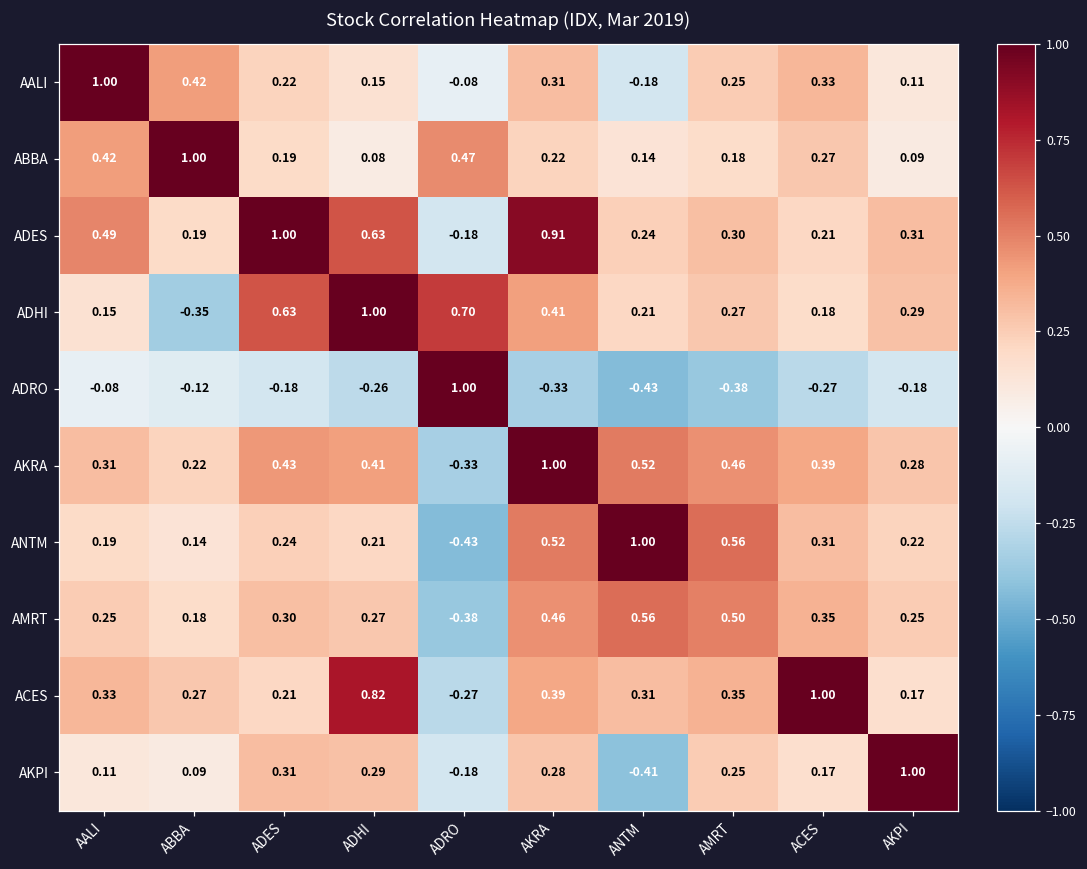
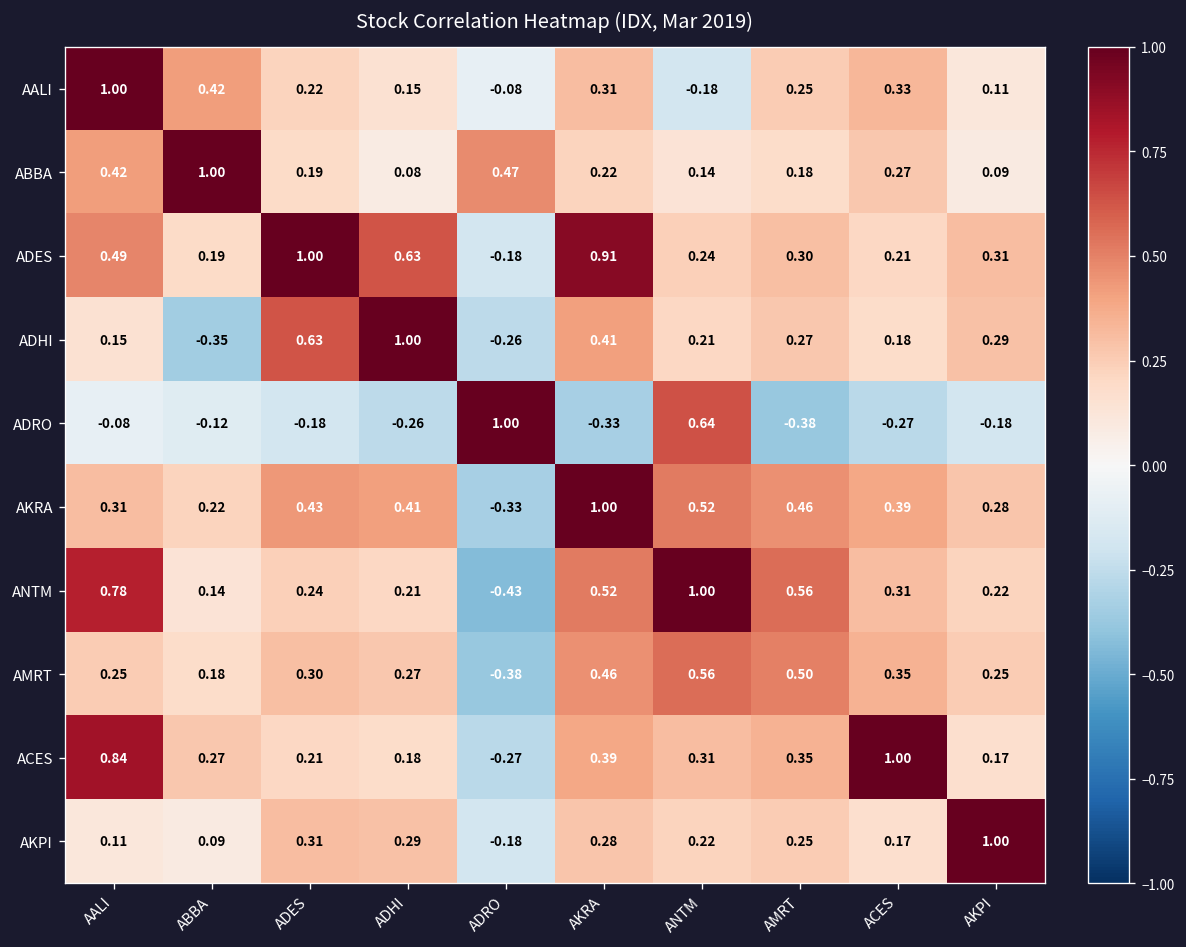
ADHI, ADRO: 0.70 -> -0.26
ADRO, ANTM: -0.43 -> 0.64
ANTM, AALI: 0.19 -> 0.78
ACES, AALI: 0.33 -> 0.84
ACES, ADHI: 0.82 -> 0.18
AKPI, ANTM: -0.41 -> 0.22
